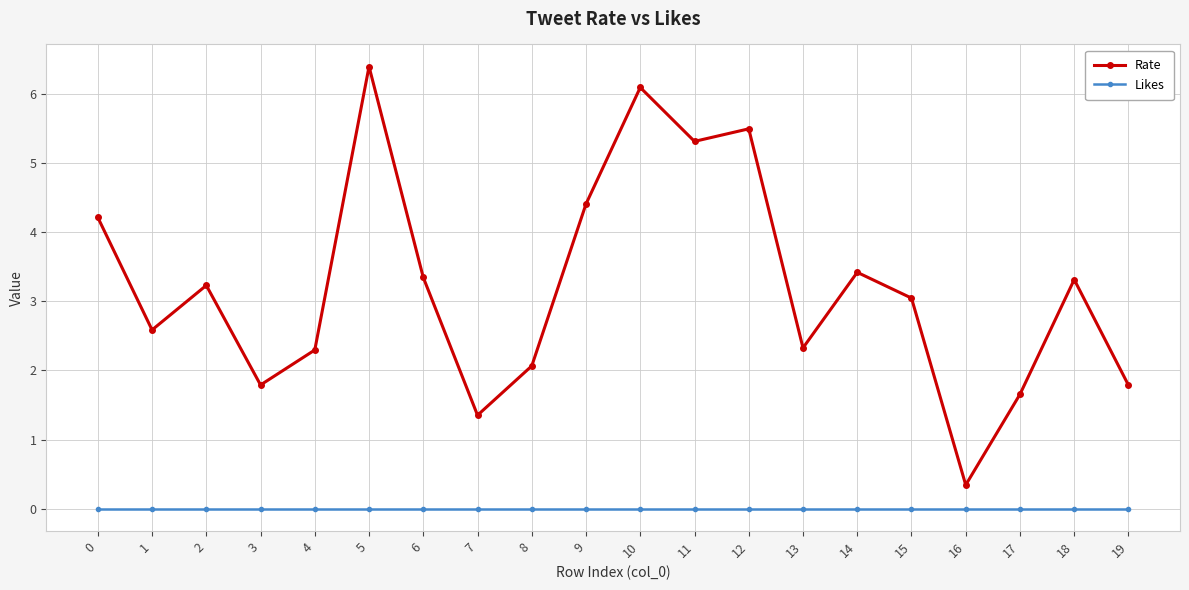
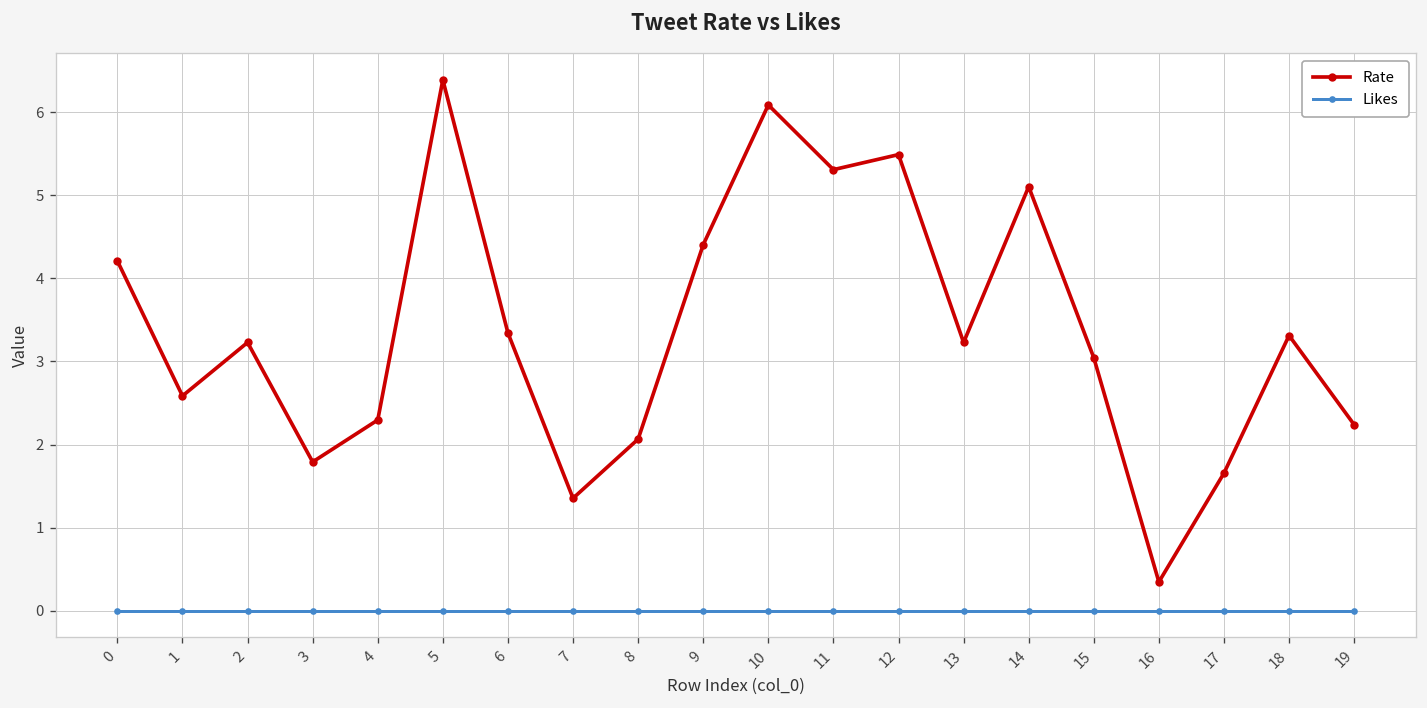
Rate, 13: 2.3 -> 3.2
Rate, 14: 3.4 -> 5.1
Rate, 19: 1.8 -> 2.2
